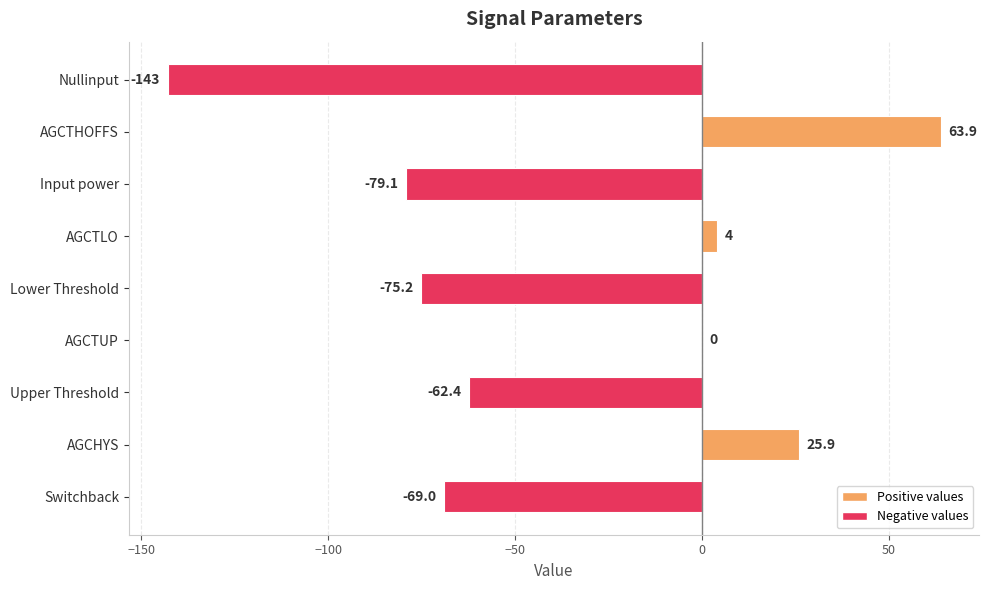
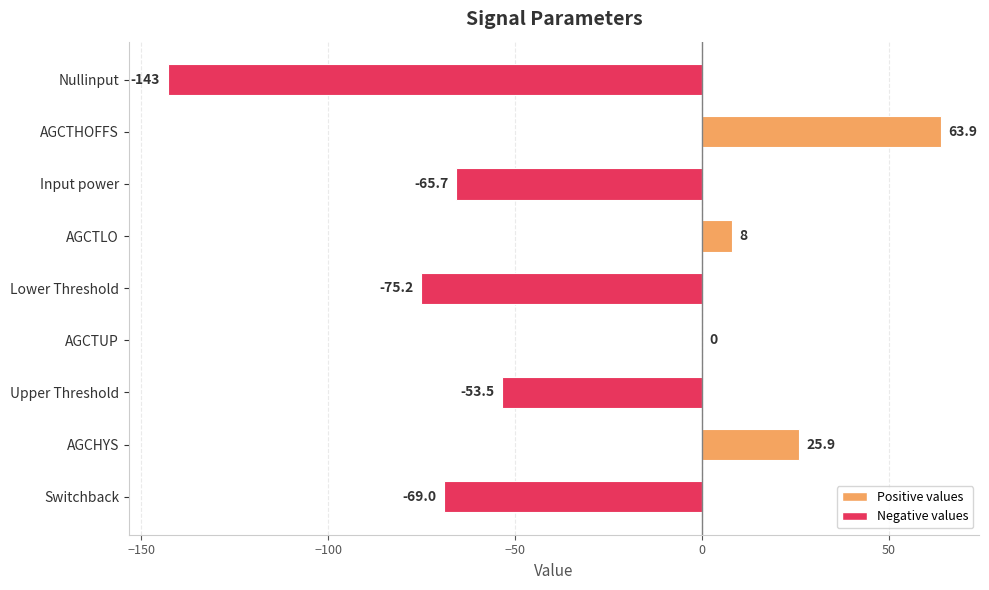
Input power: -79.1 -> -65.7
AGCTLO: 4 -> 8
Upper Threshold: -62.4 -> -53.5
